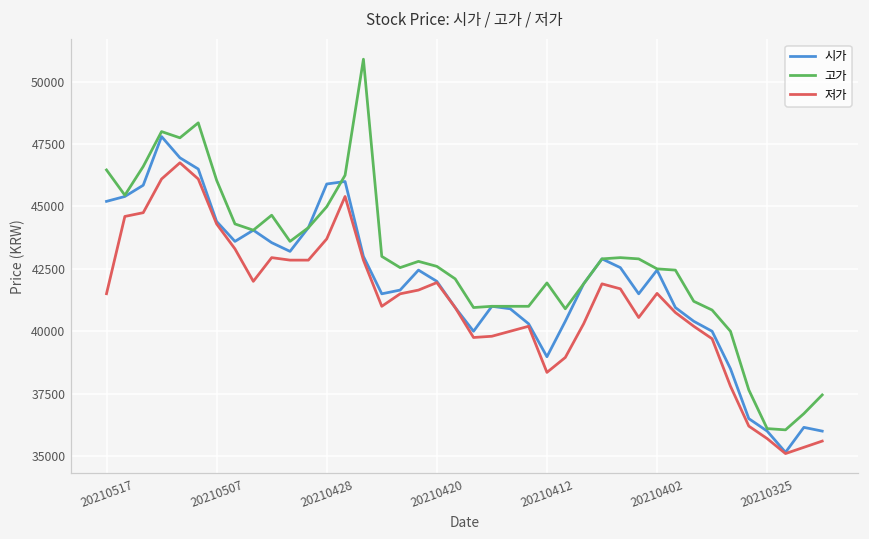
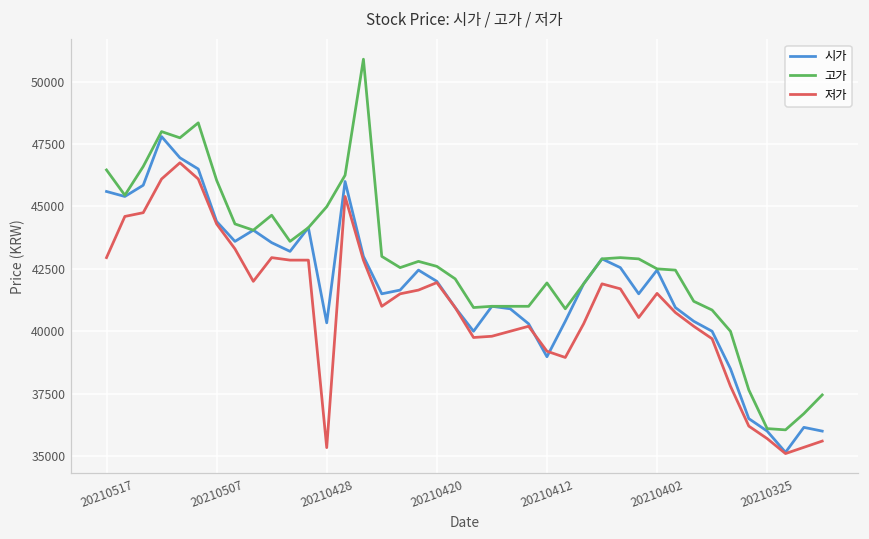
시가, 20210517: 45200 -> 45600
저가, 20210517: 41500 -> 43000
시가, 20210428: 45900 -> 40300
저가, 20210428: 43700 -> 35300
저가, 20210412: 38400 -> 39200
